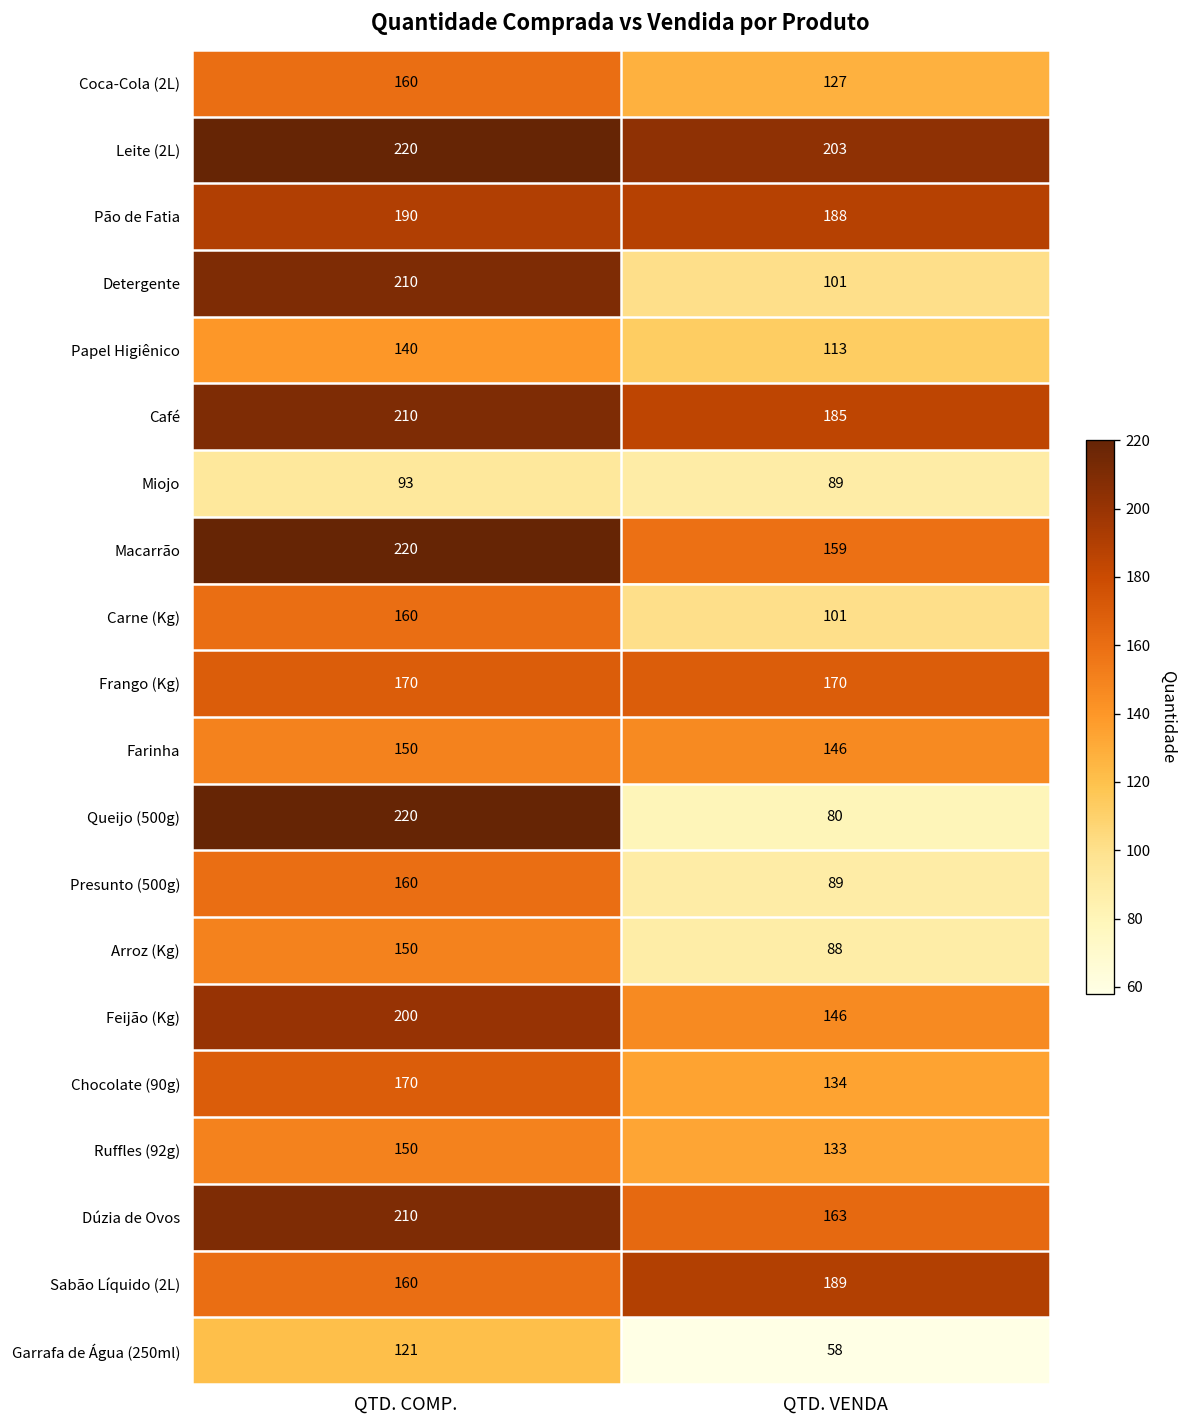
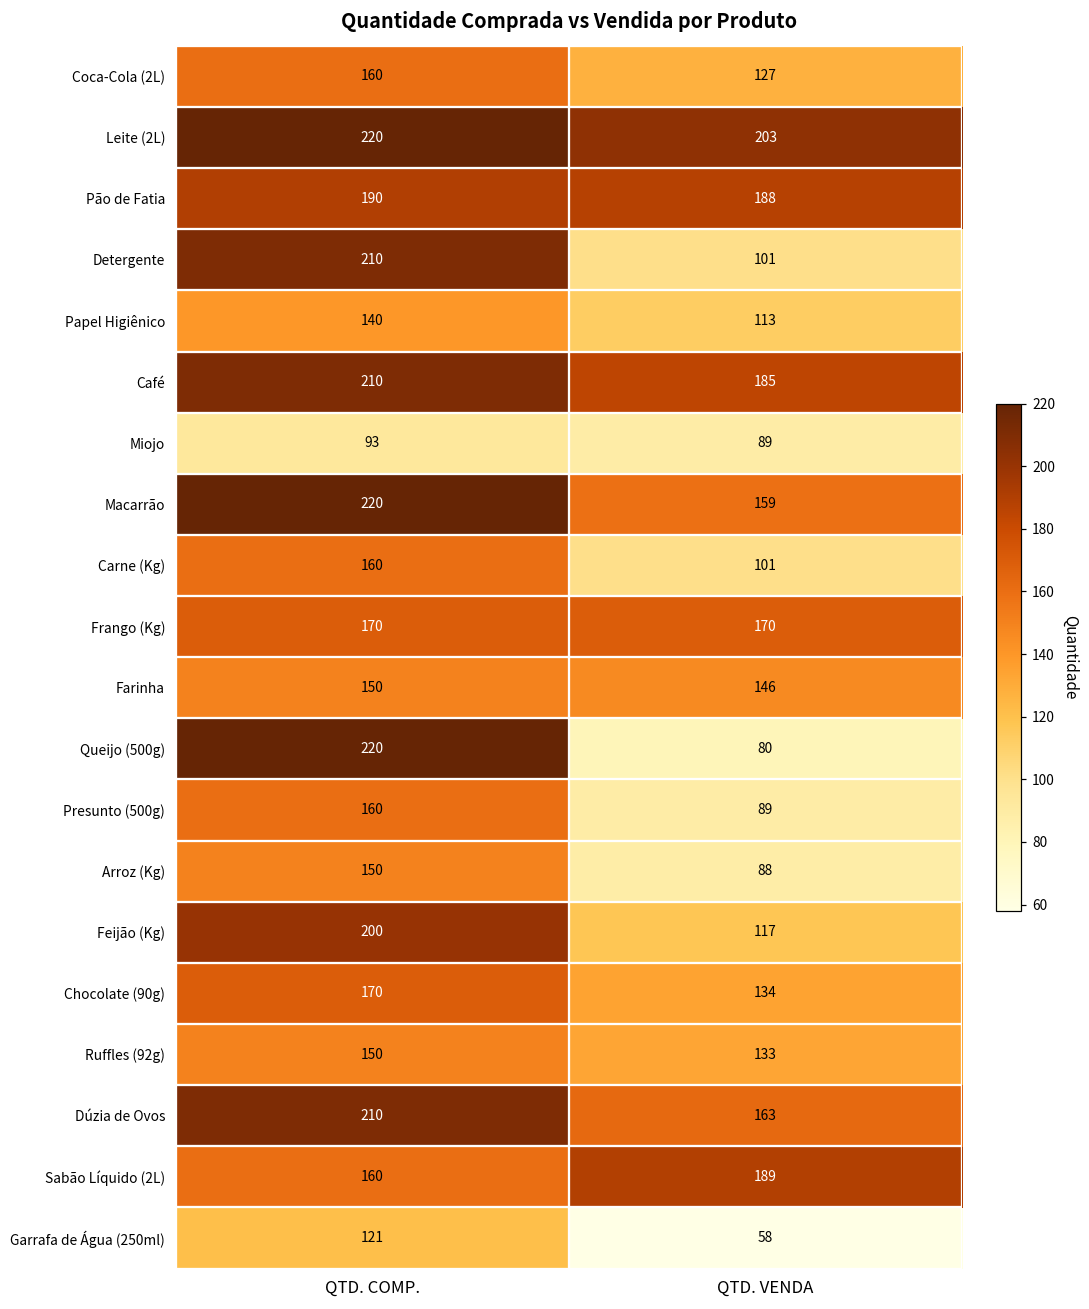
Feijão (Kg), QTD. VENDA: 146 -> 117
